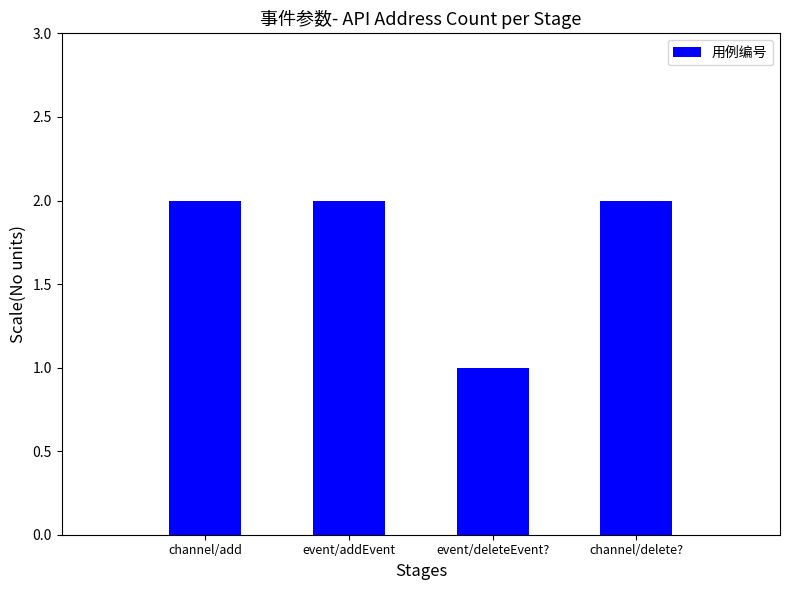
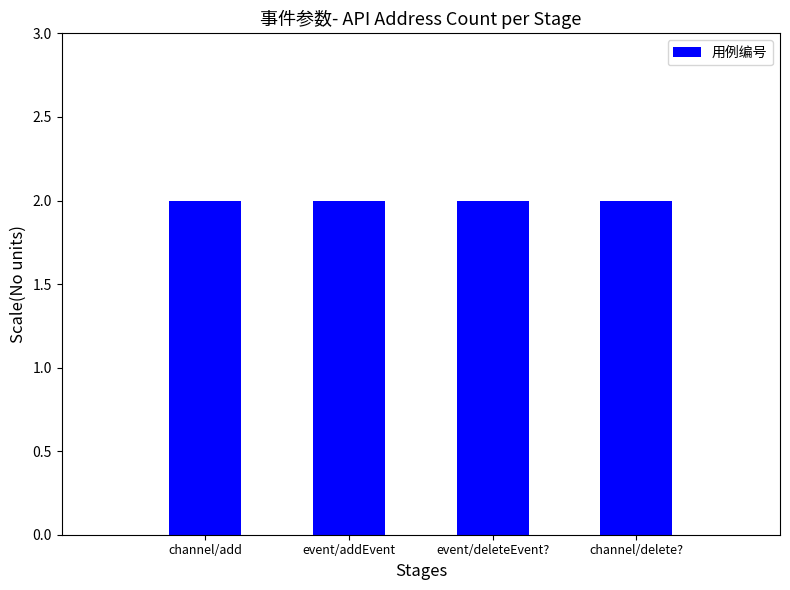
event/deleteEvent?: 1 -> 2
